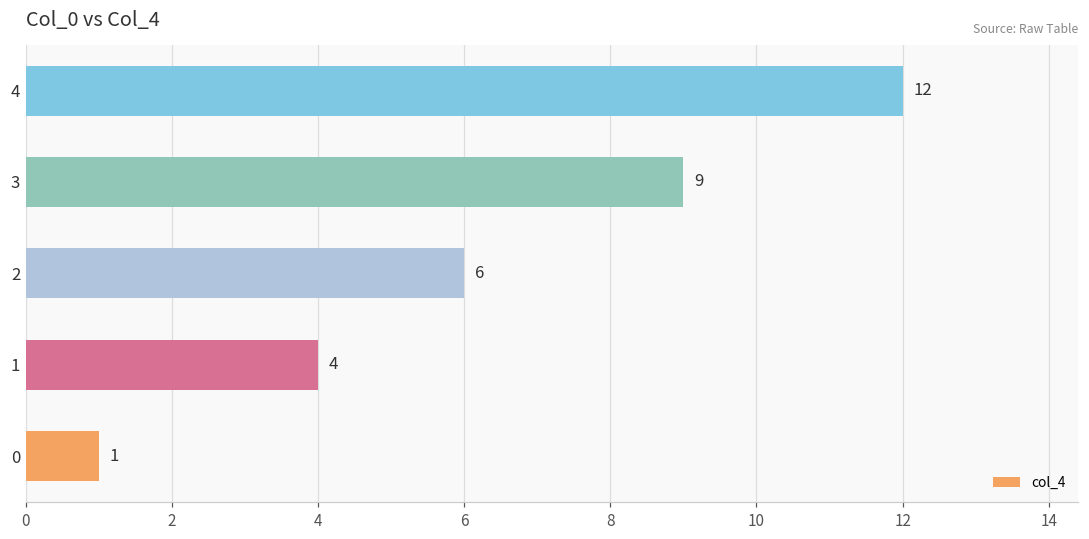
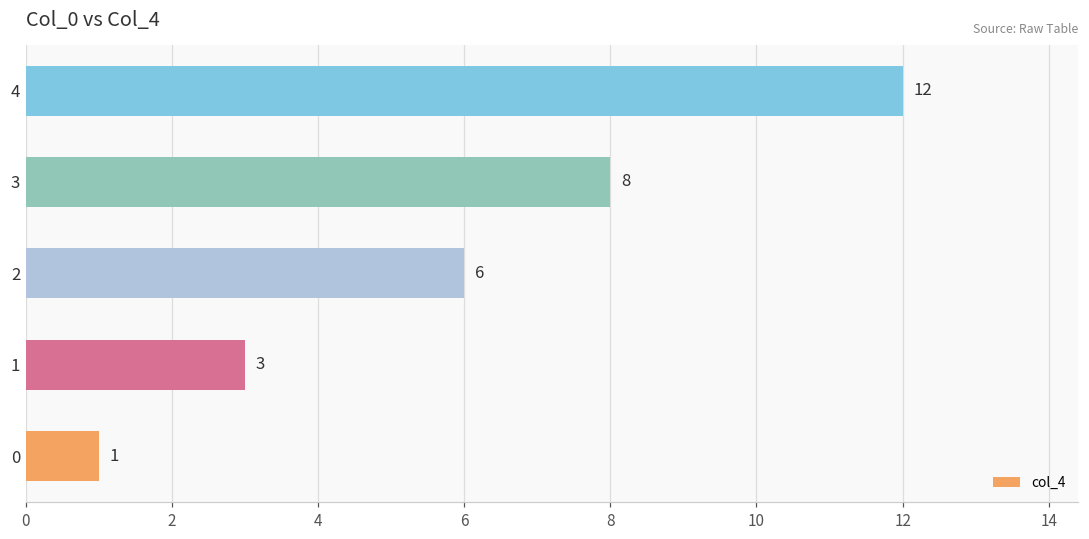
3: 9 -> 8
1: 4 -> 3
